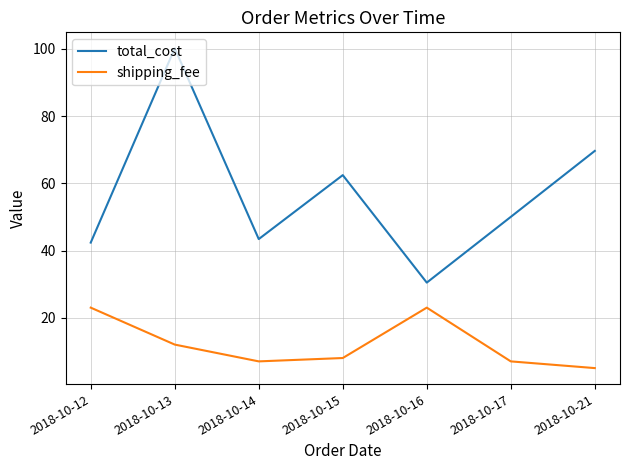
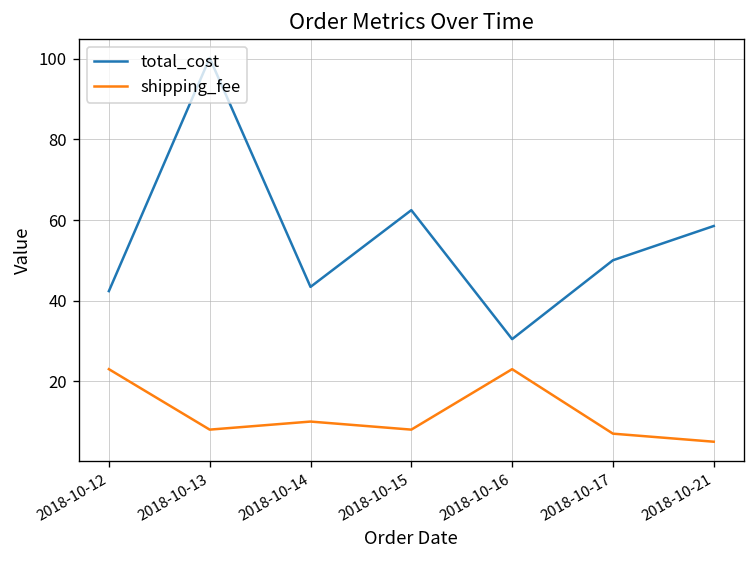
shipping_fee, 2018-10-13: 12 -> 8
shipping_fee, 2018-10-14: 7 -> 10
total_cost, 2018-10-21: 70 -> 59
